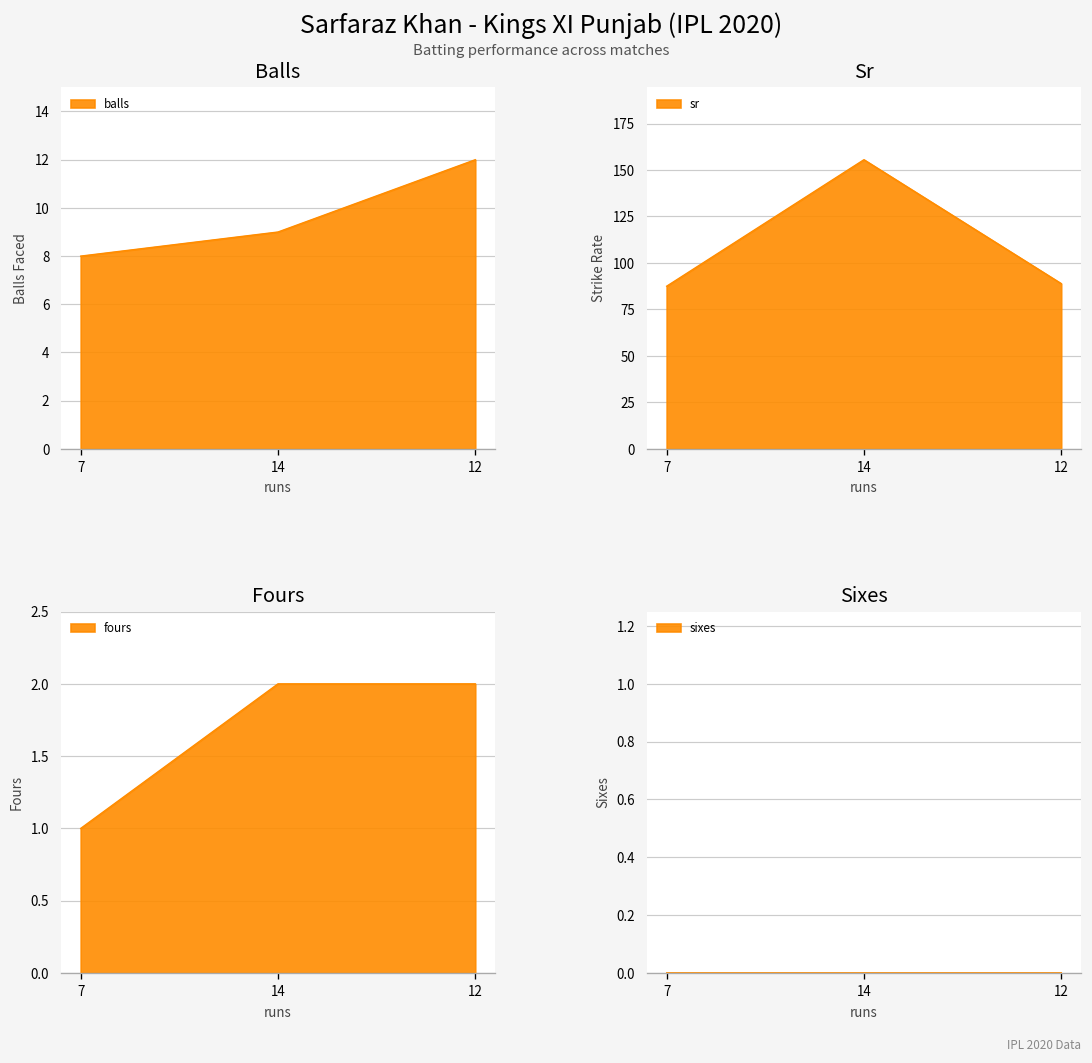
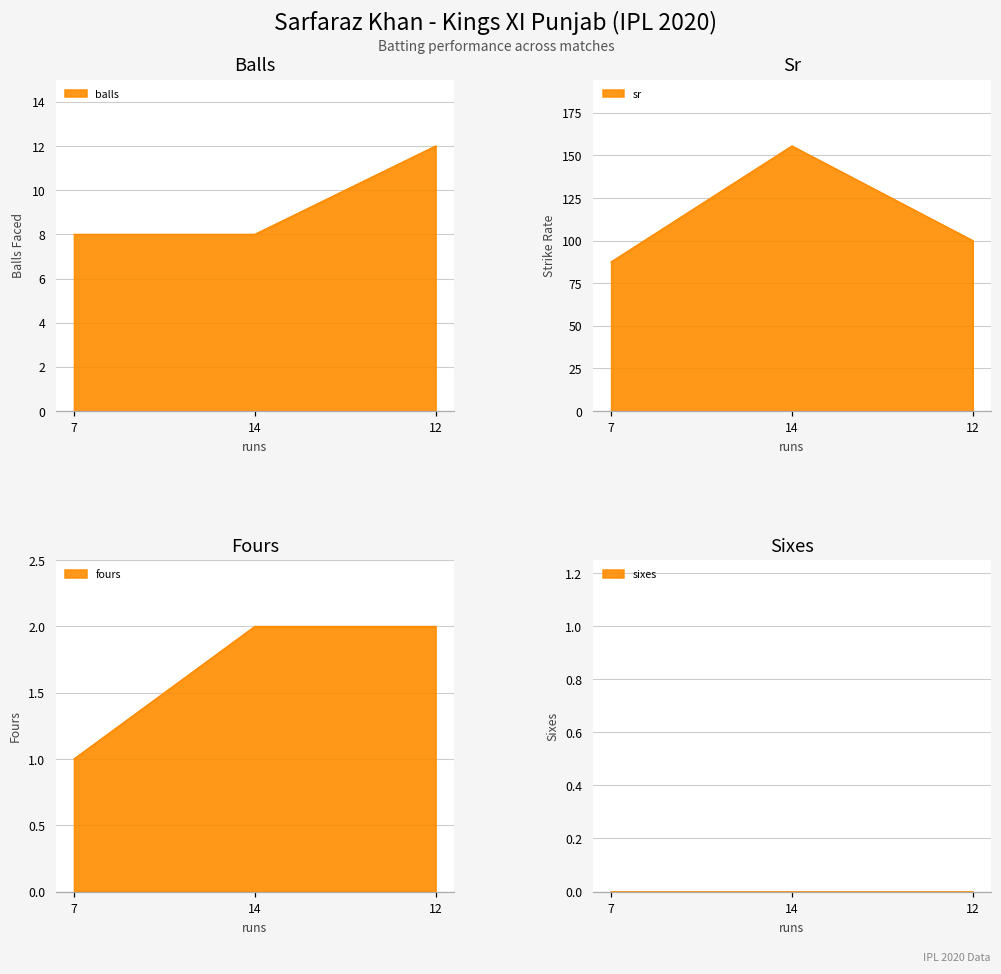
Balls, 14: 9 -> 8
Sr, 12: 89 -> 100
